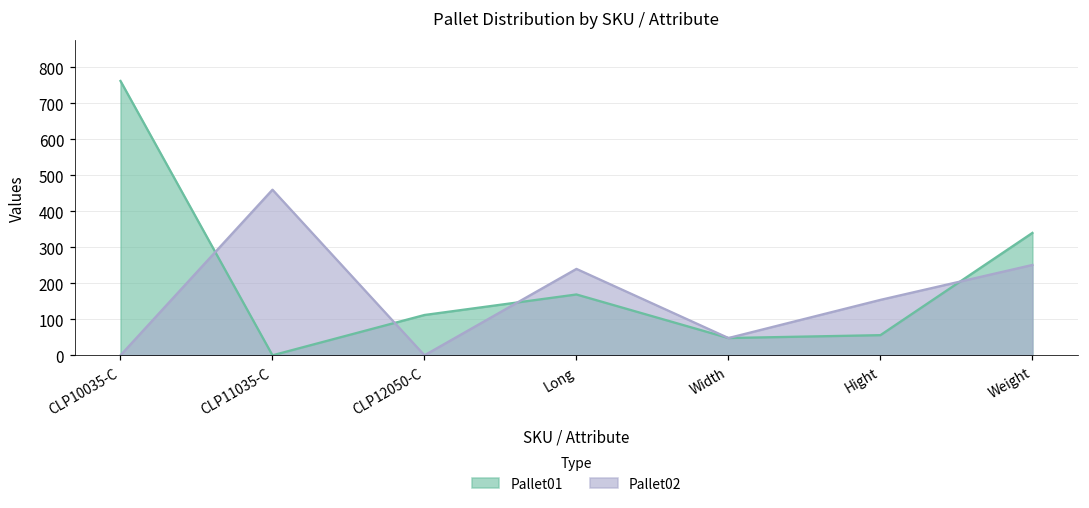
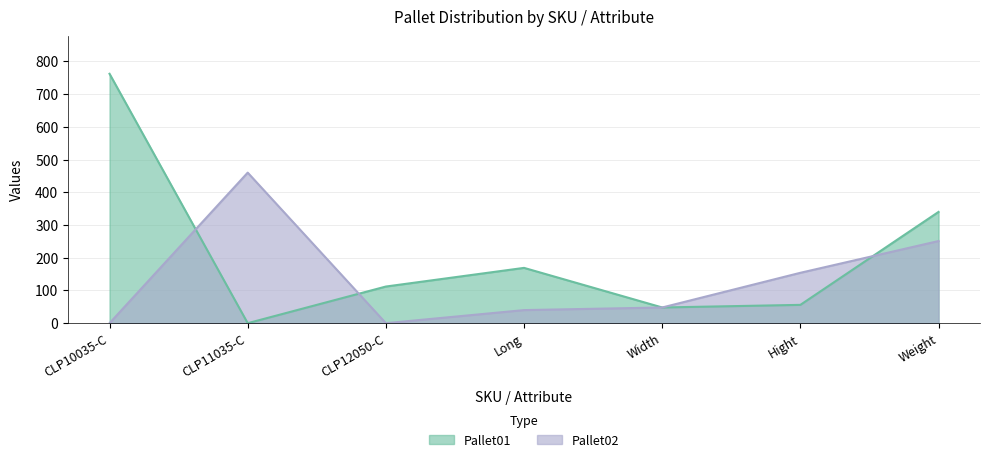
Pallet02, Long: 240 -> 40
